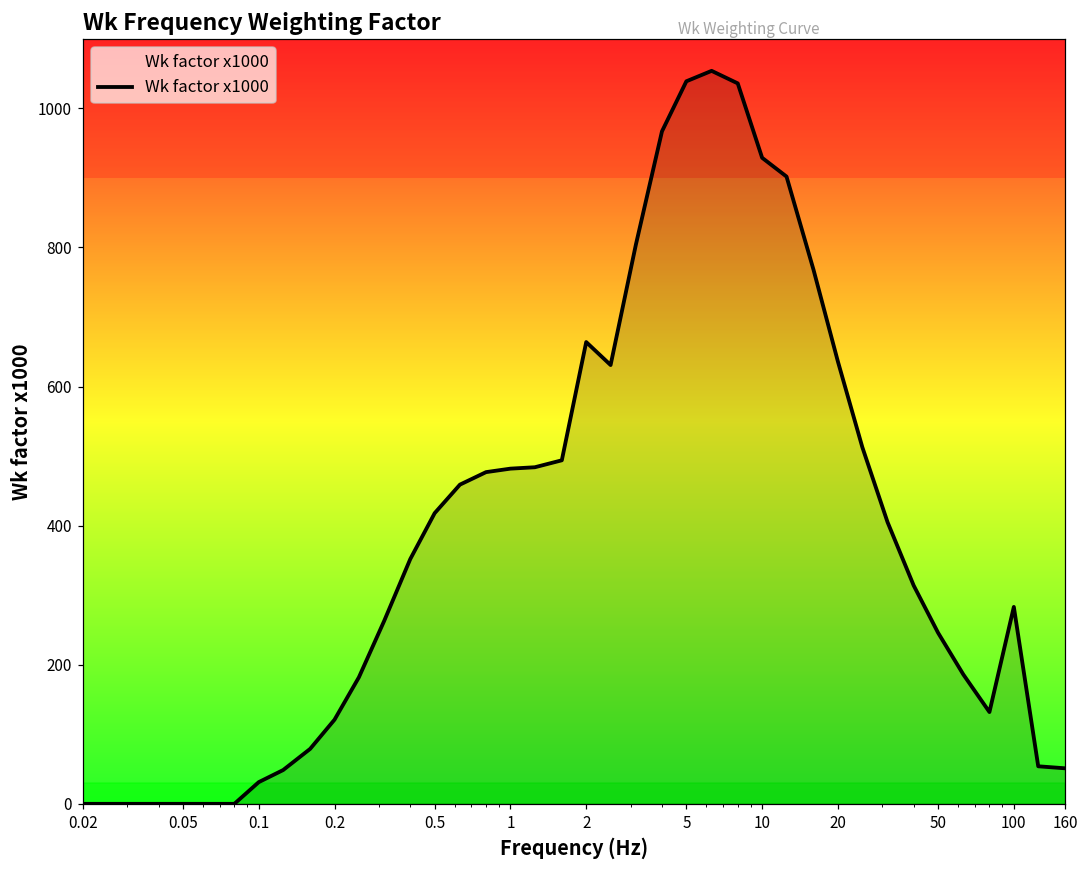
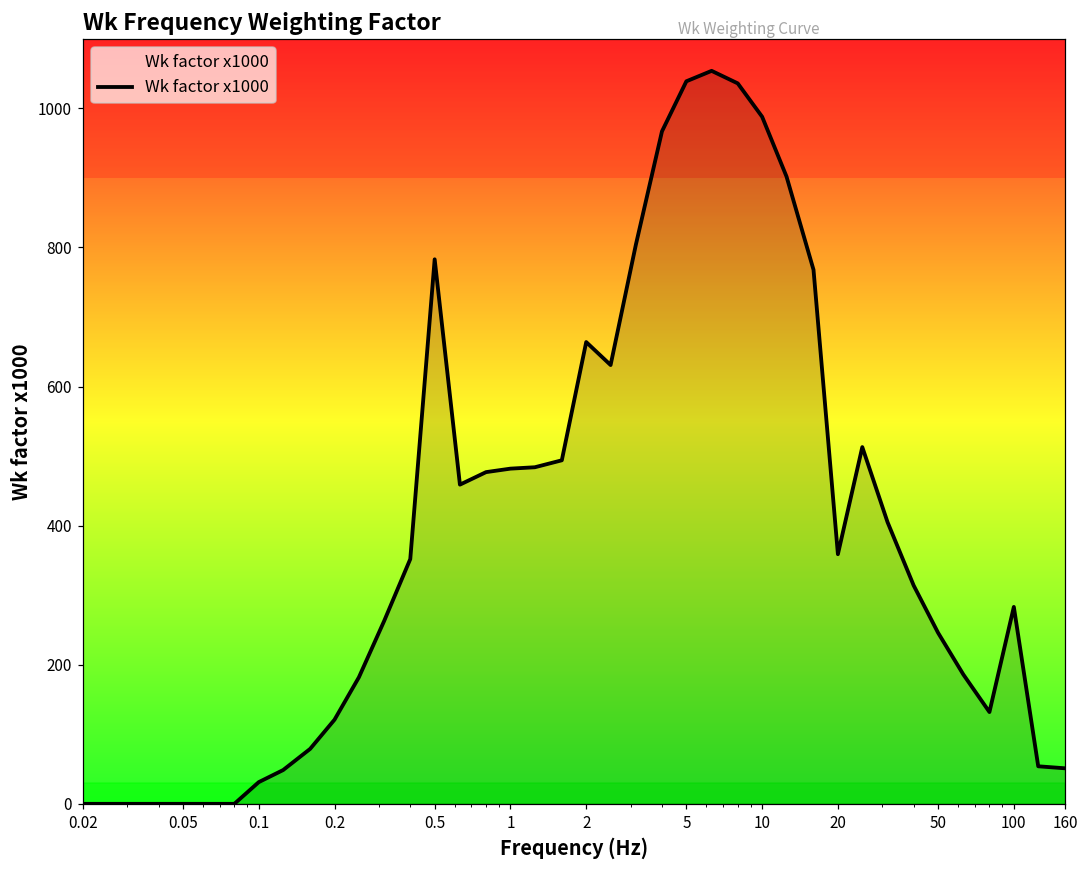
0.5: 420 -> 780
10: 930 -> 990
20: 640 -> 360
